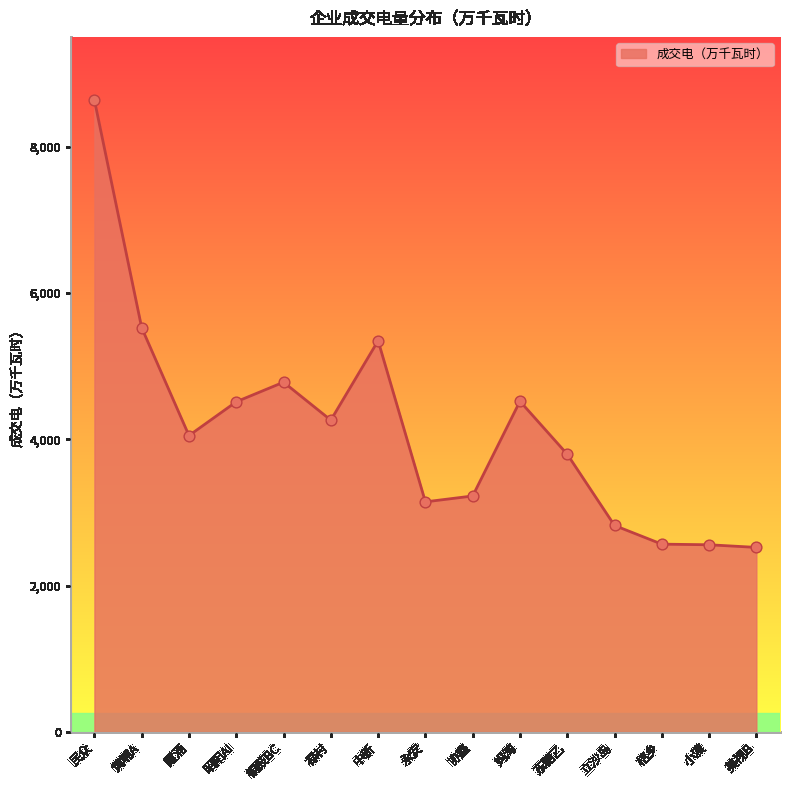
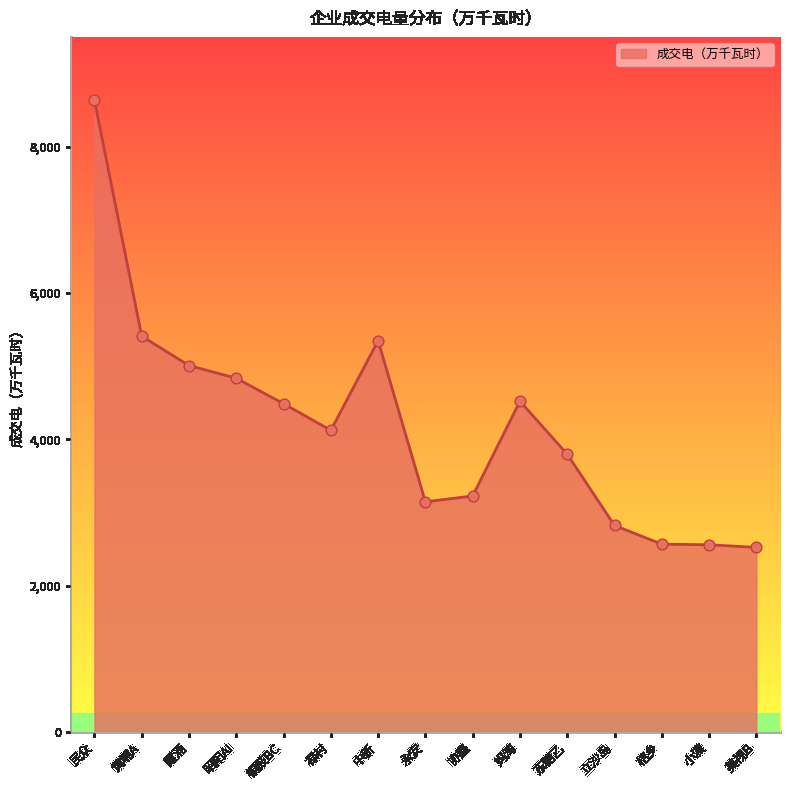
黄埔A: 5,500 -> 5,400
霞涌: 4,100 -> 5,000
昭阳AI: 4,500 -> 4,800
铜鼓BC: 4,800 -> 4,500
禄村: 4,300 -> 4,100
